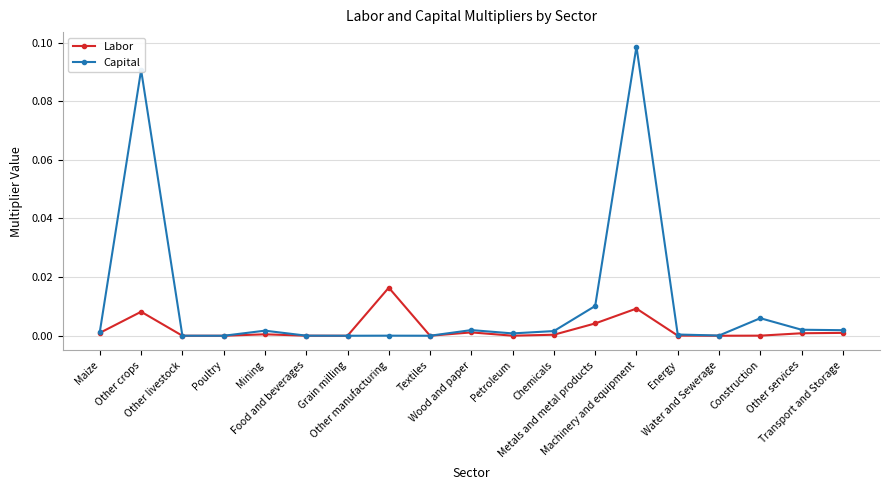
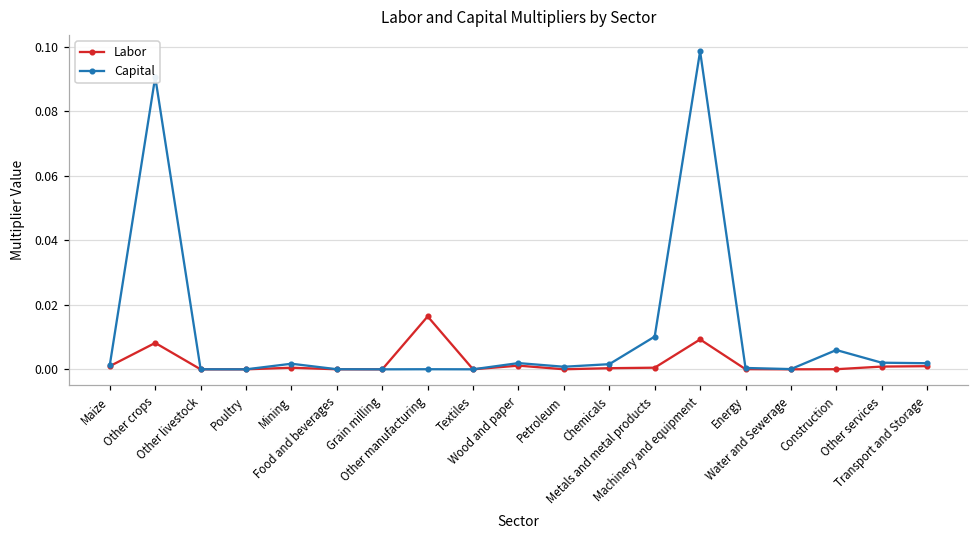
Labor, Metals and metal products: 0.004 -> 0.001
